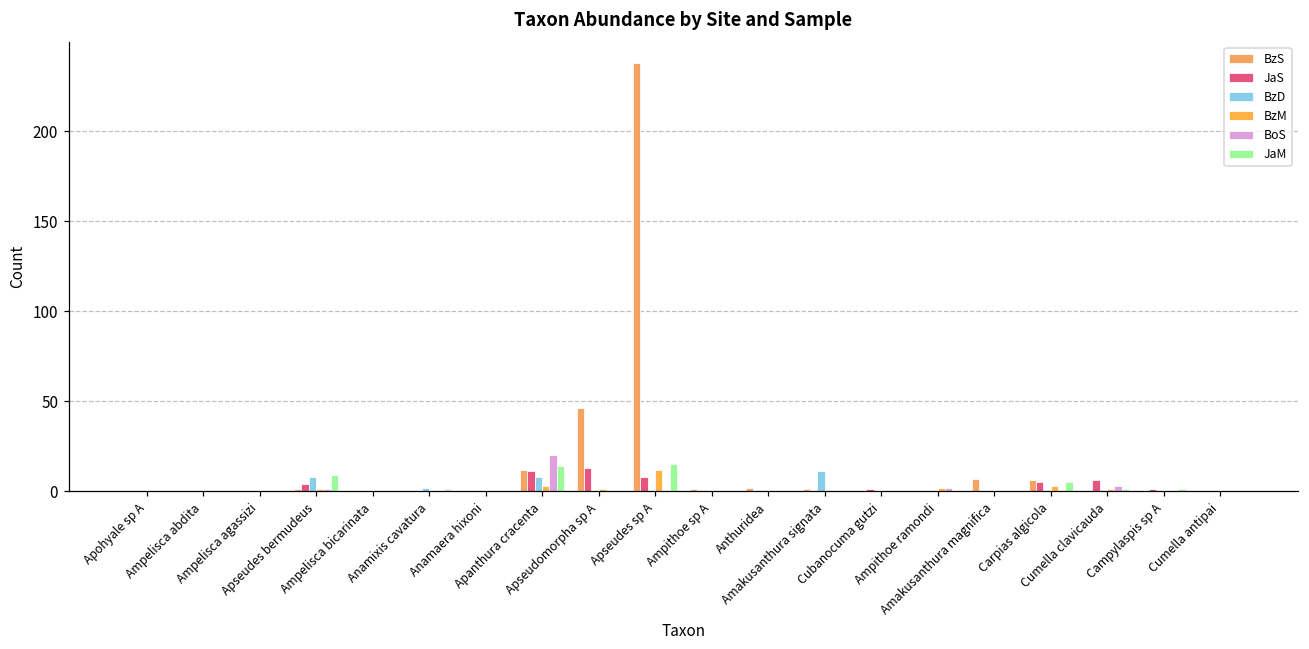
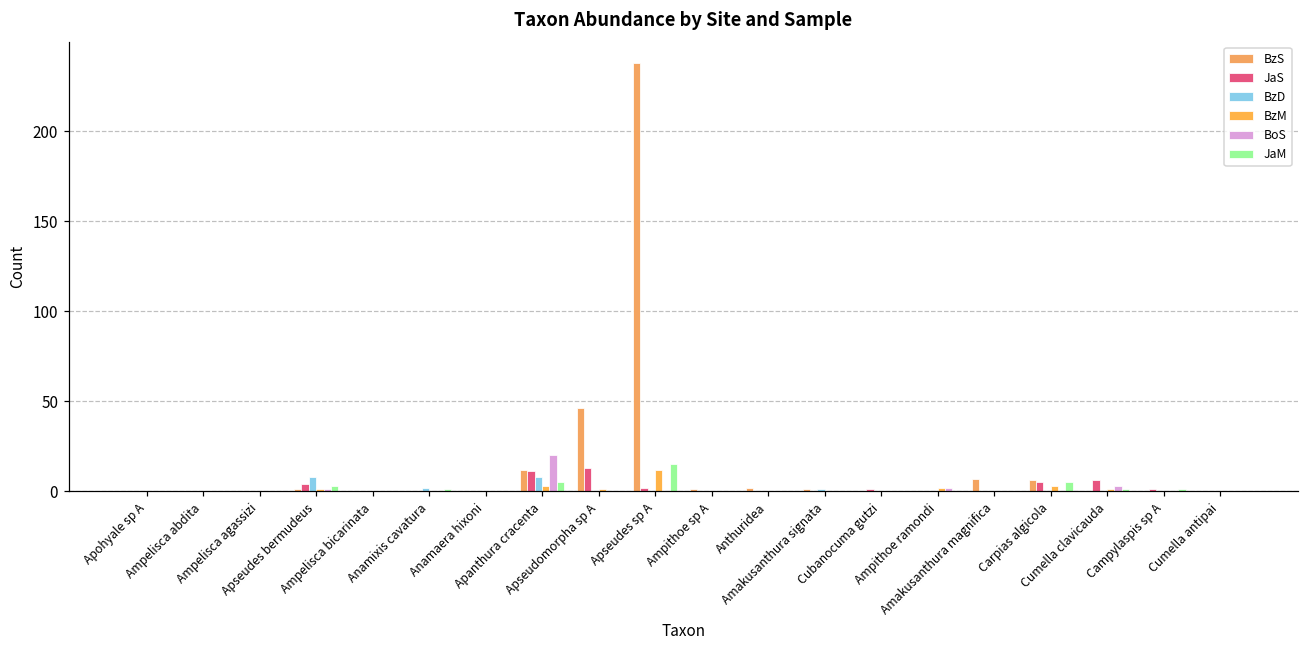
JaM, Apseudes bermudeus: 9 -> 3
JaM, Apanthura cracenta: 14 -> 5
JaS, Apseudes sp A: 8 -> 2
BzD, Amakusanthura signata: 11 -> 1
